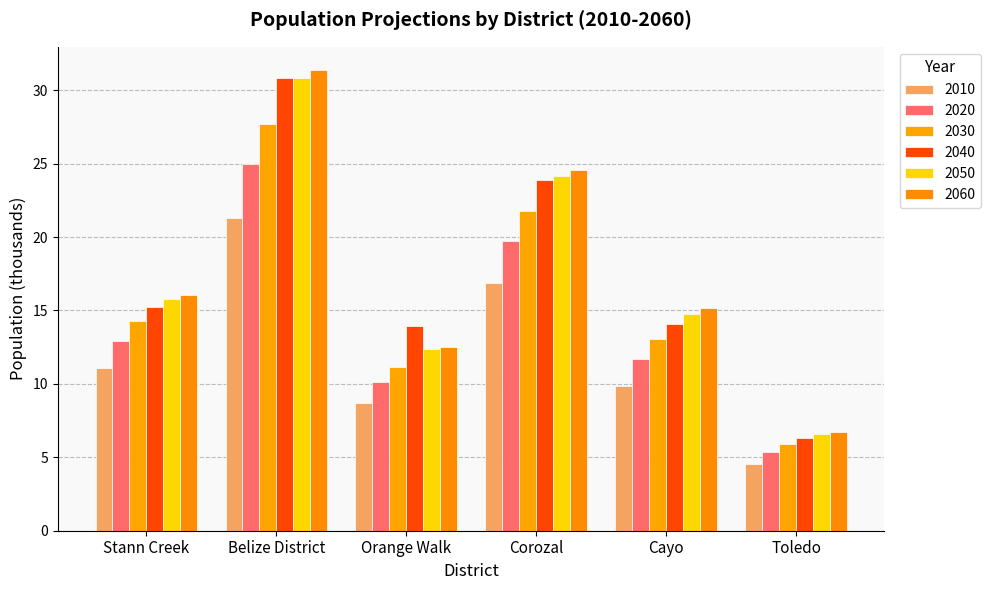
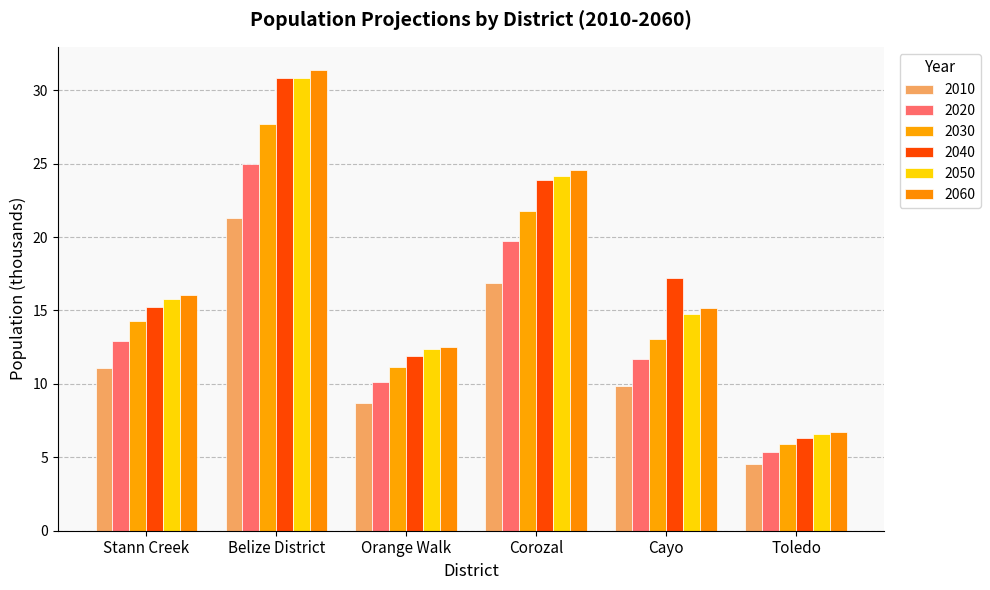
2040, Orange Walk: 13.9 -> 11.9
2040, Cayo: 14.1 -> 17.2
